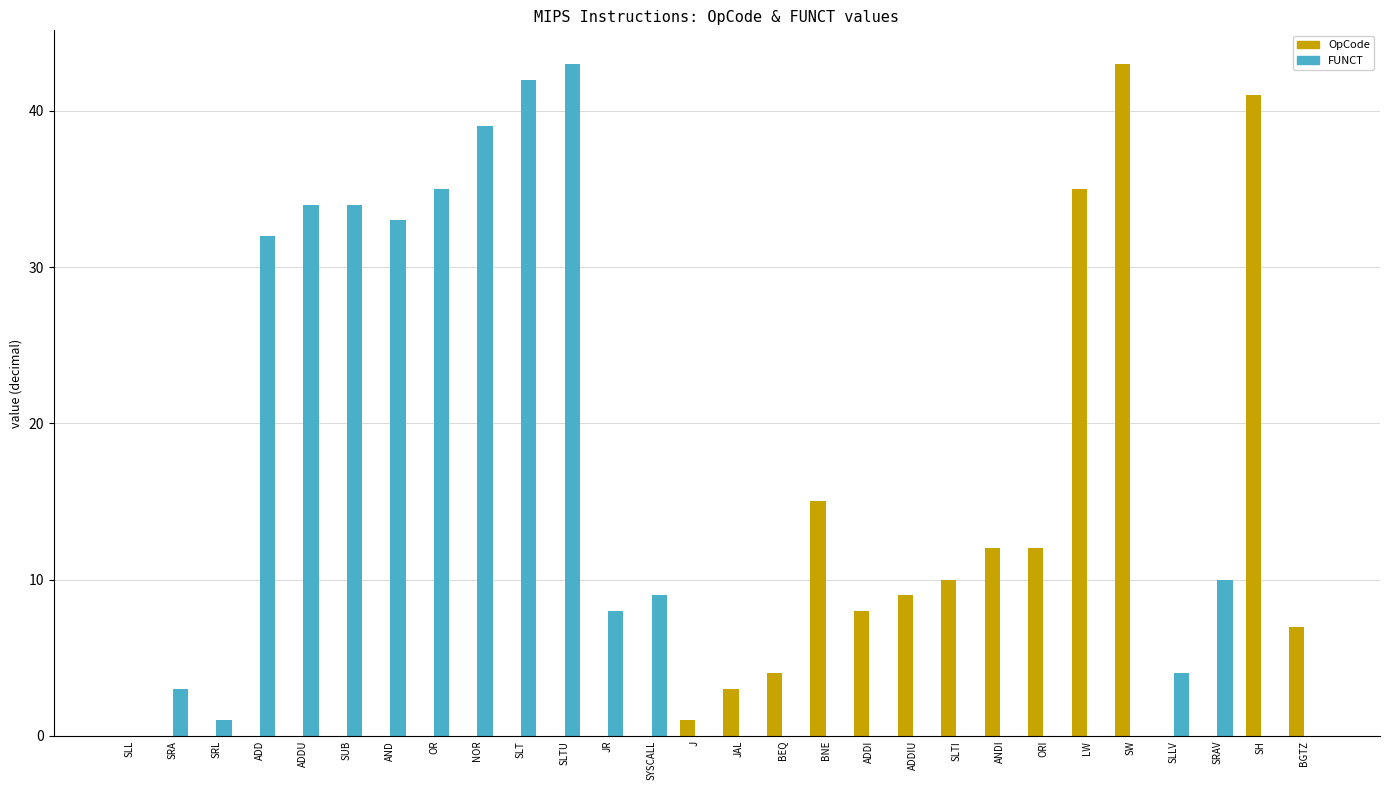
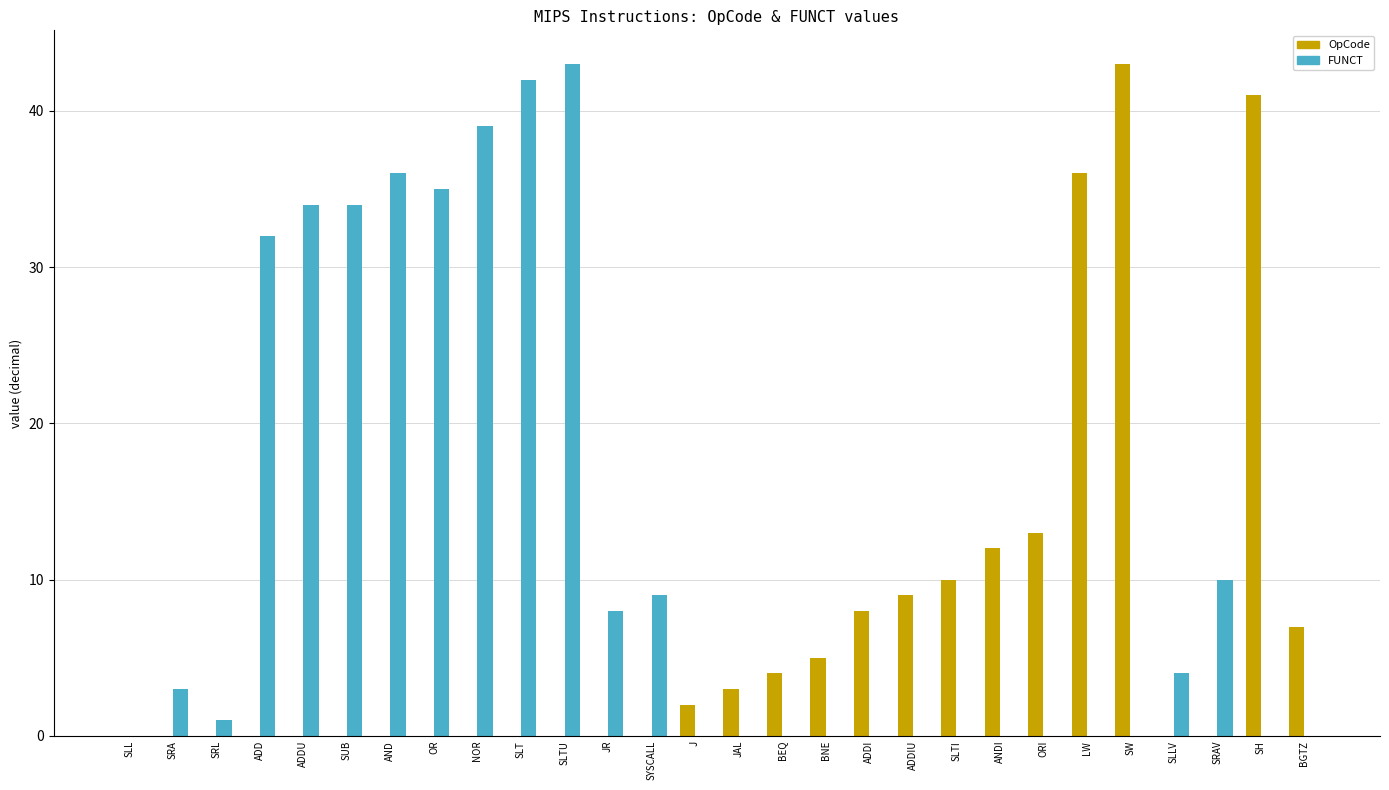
FUNCT, AND: 33 -> 36
OpCode, J: 1 -> 2
OpCode, BNE: 15 -> 5
OpCode, ORI: 12 -> 13
OpCode, LW: 35 -> 36
